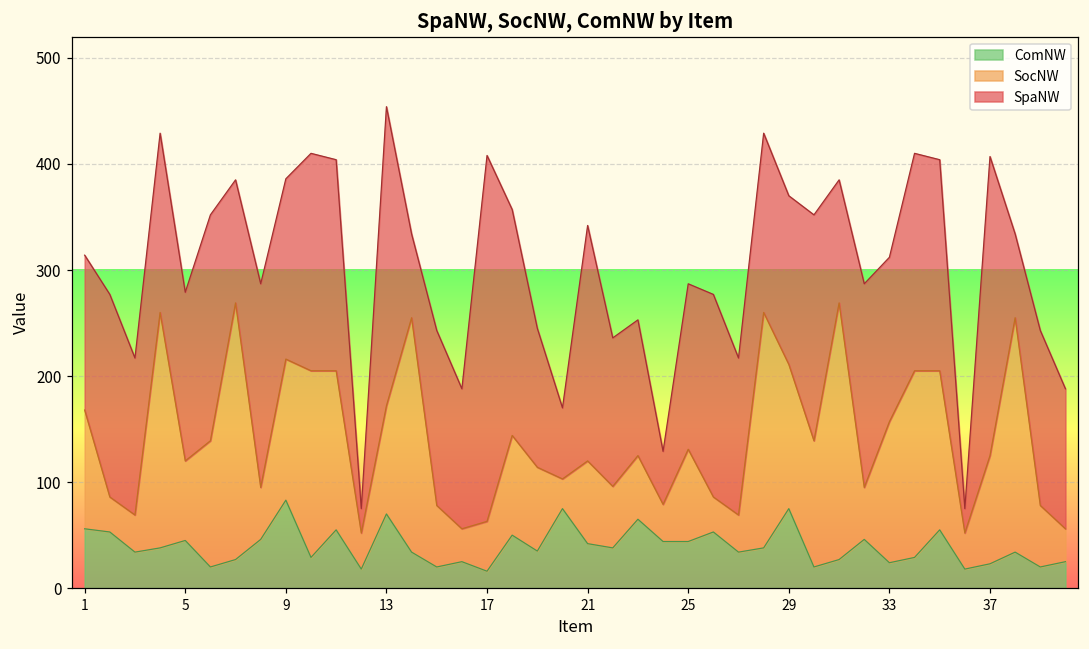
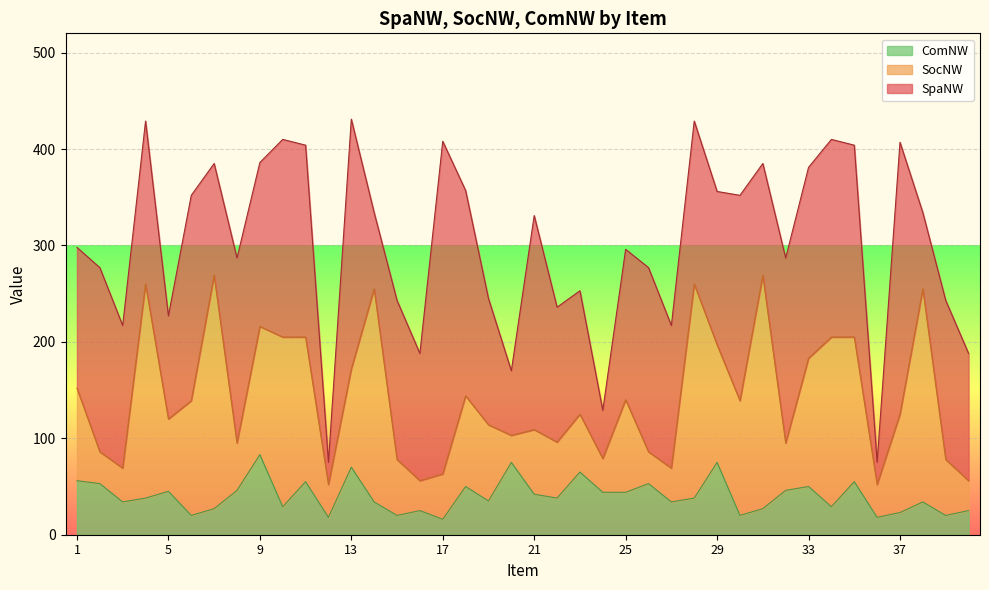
SocNW, 1: 110 -> 100
SpaNW, 5: 160 -> 110
SpaNW, 13: 280 -> 260
SocNW, 21: 80 -> 70
SocNW, 25: 90 -> 100
SocNW, 29: 140 -> 120
ComNW, 33: 20 -> 50
SpaNW, 33: 160 -> 200
